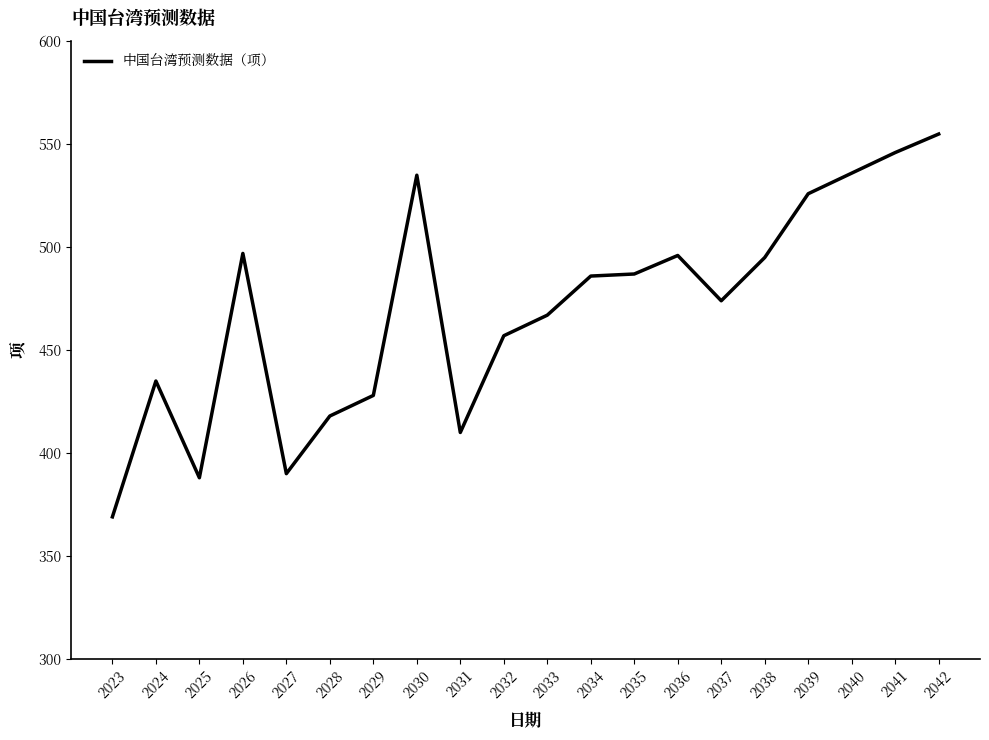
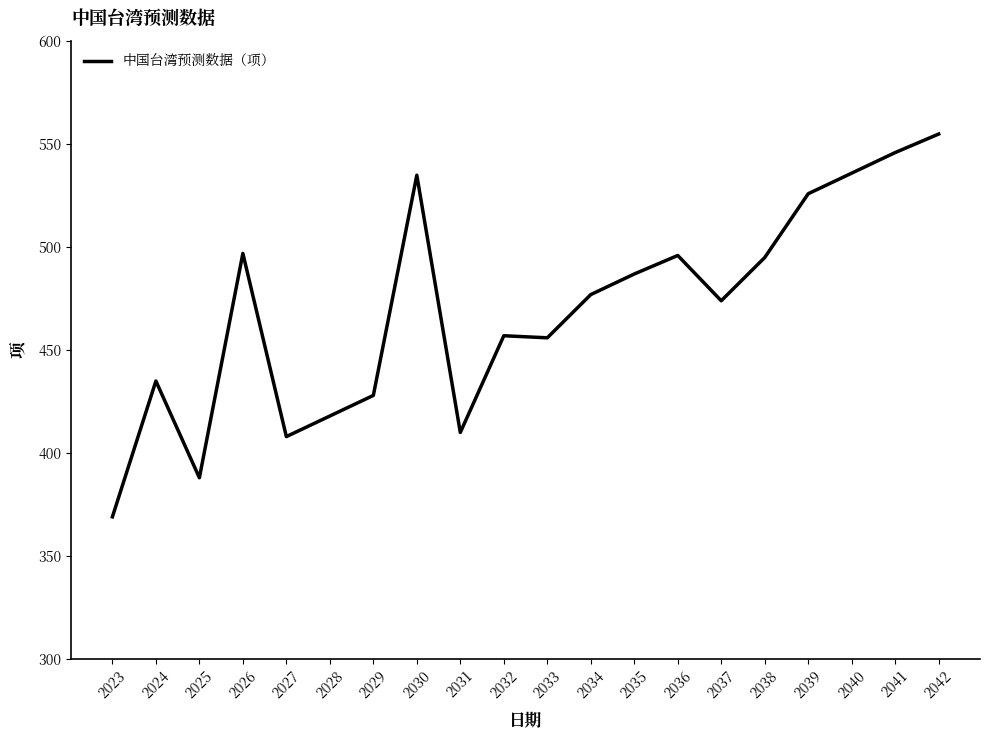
2027: 390 -> 408
2033: 467 -> 456
2034: 486 -> 477
